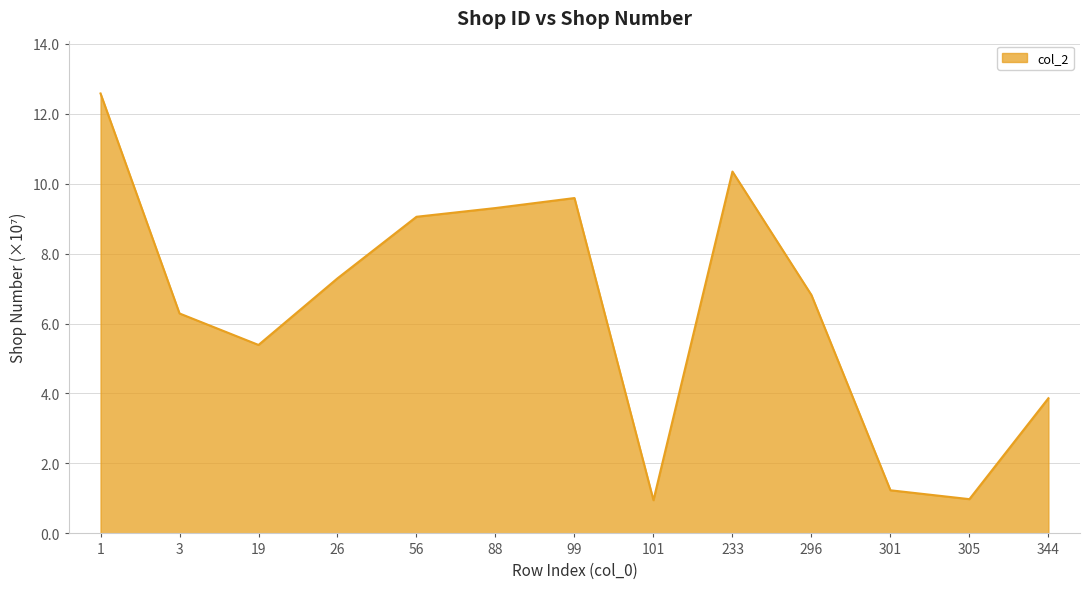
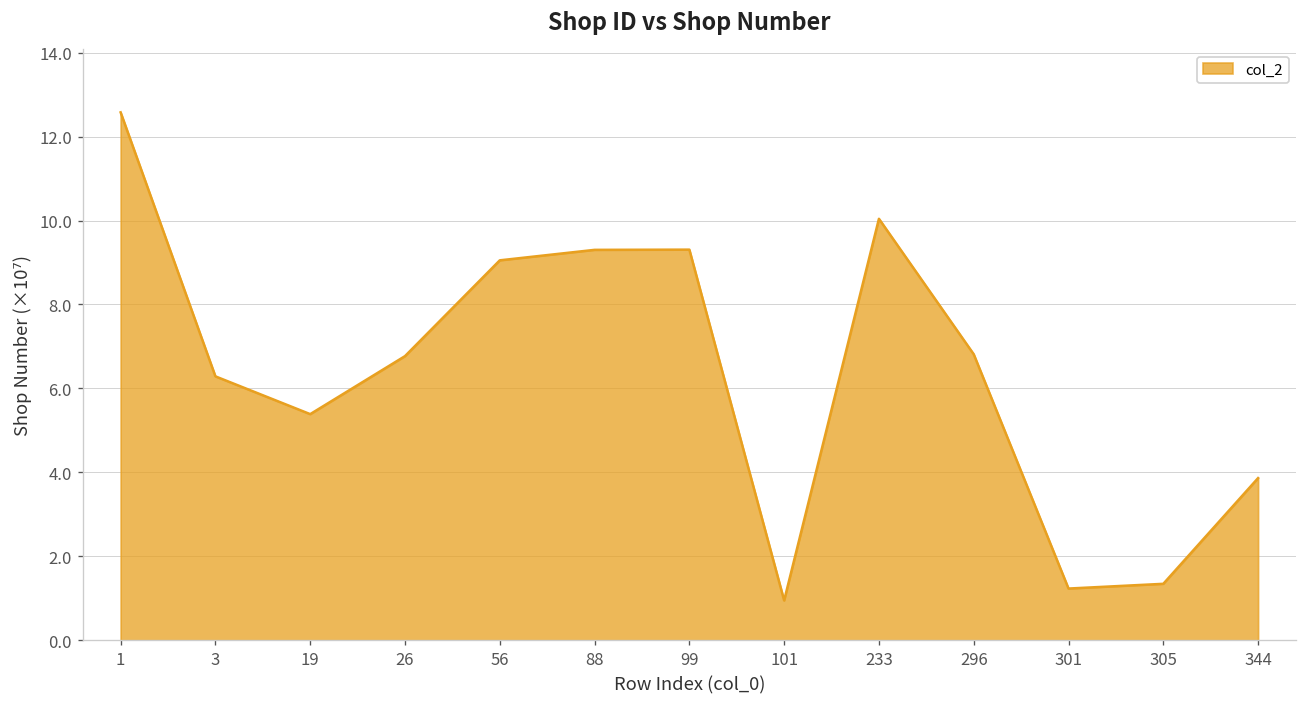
26: 7.3 -> 6.8
99: 9.6 -> 9.3
233: 10.3 -> 10.0
305: 1.0 -> 1.3
